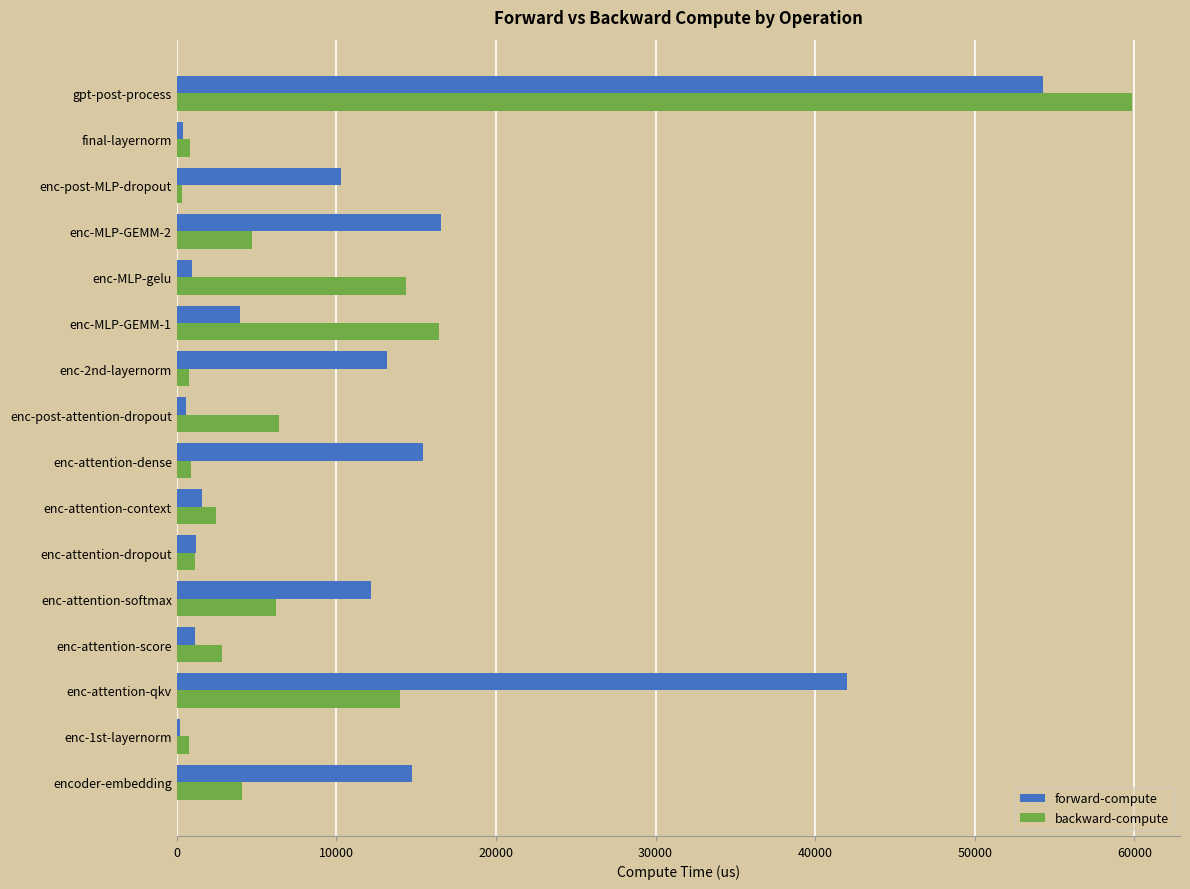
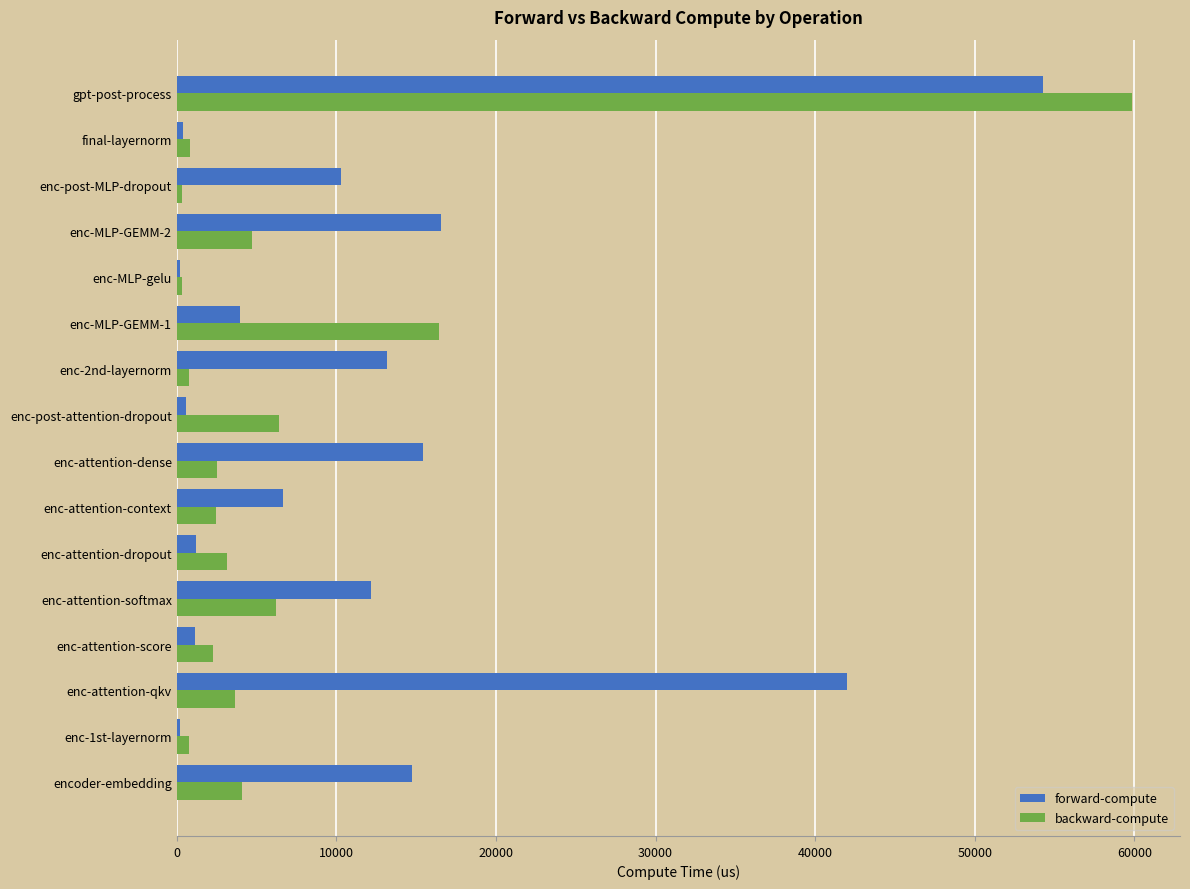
forward-compute, enc-MLP-gelu: 900 -> 200
backward-compute, enc-MLP-gelu: 14400 -> 300
backward-compute, enc-attention-dense: 900 -> 2600
forward-compute, enc-attention-context: 1600 -> 6700
backward-compute, enc-attention-dropout: 1100 -> 3100
backward-compute, enc-attention-score: 2800 -> 2300
backward-compute, enc-attention-qkv: 14000 -> 3700
